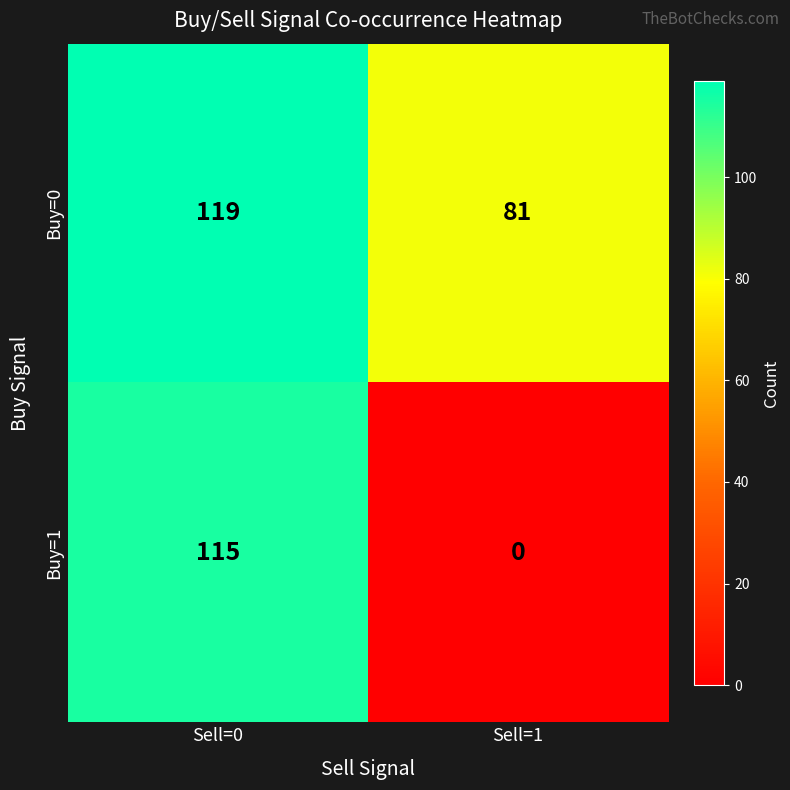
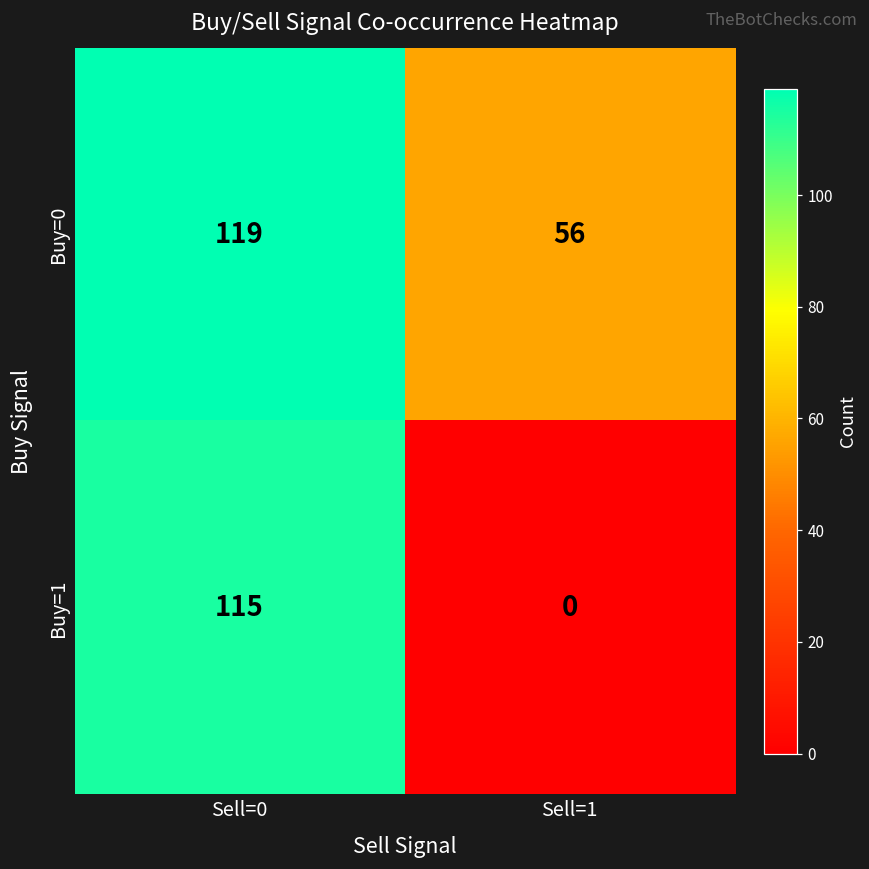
Buy=0, Sell=1: 81 -> 56
